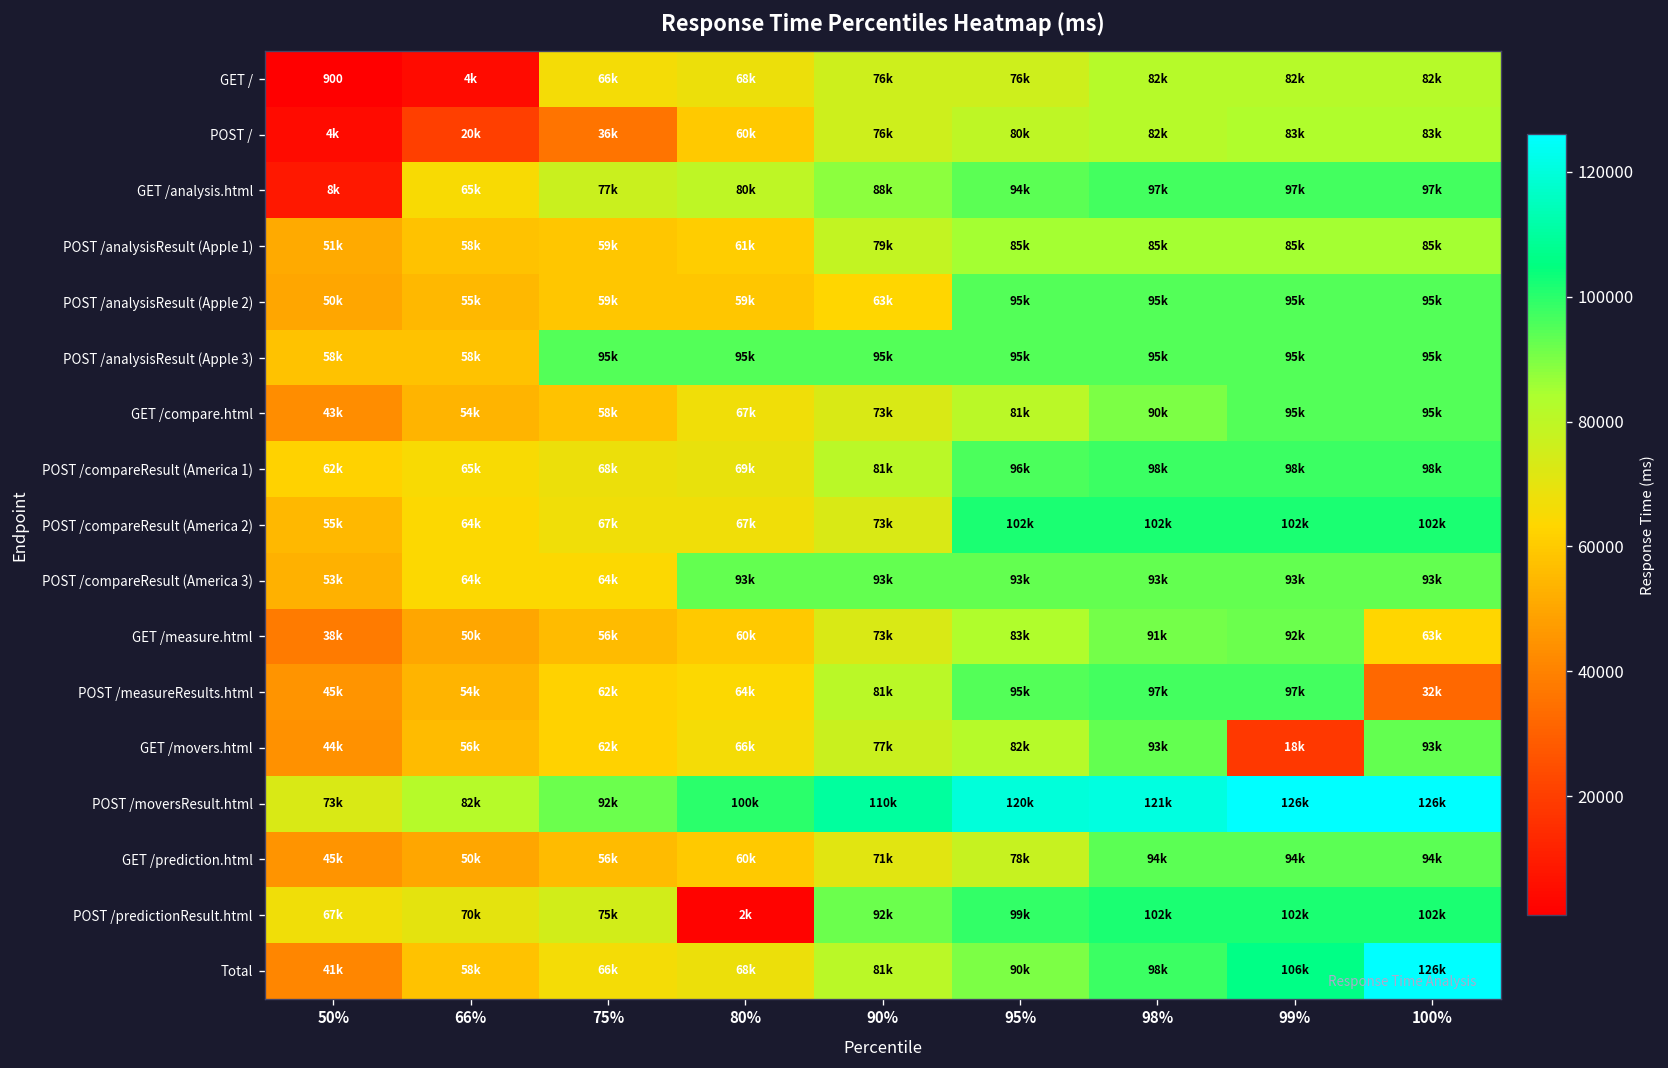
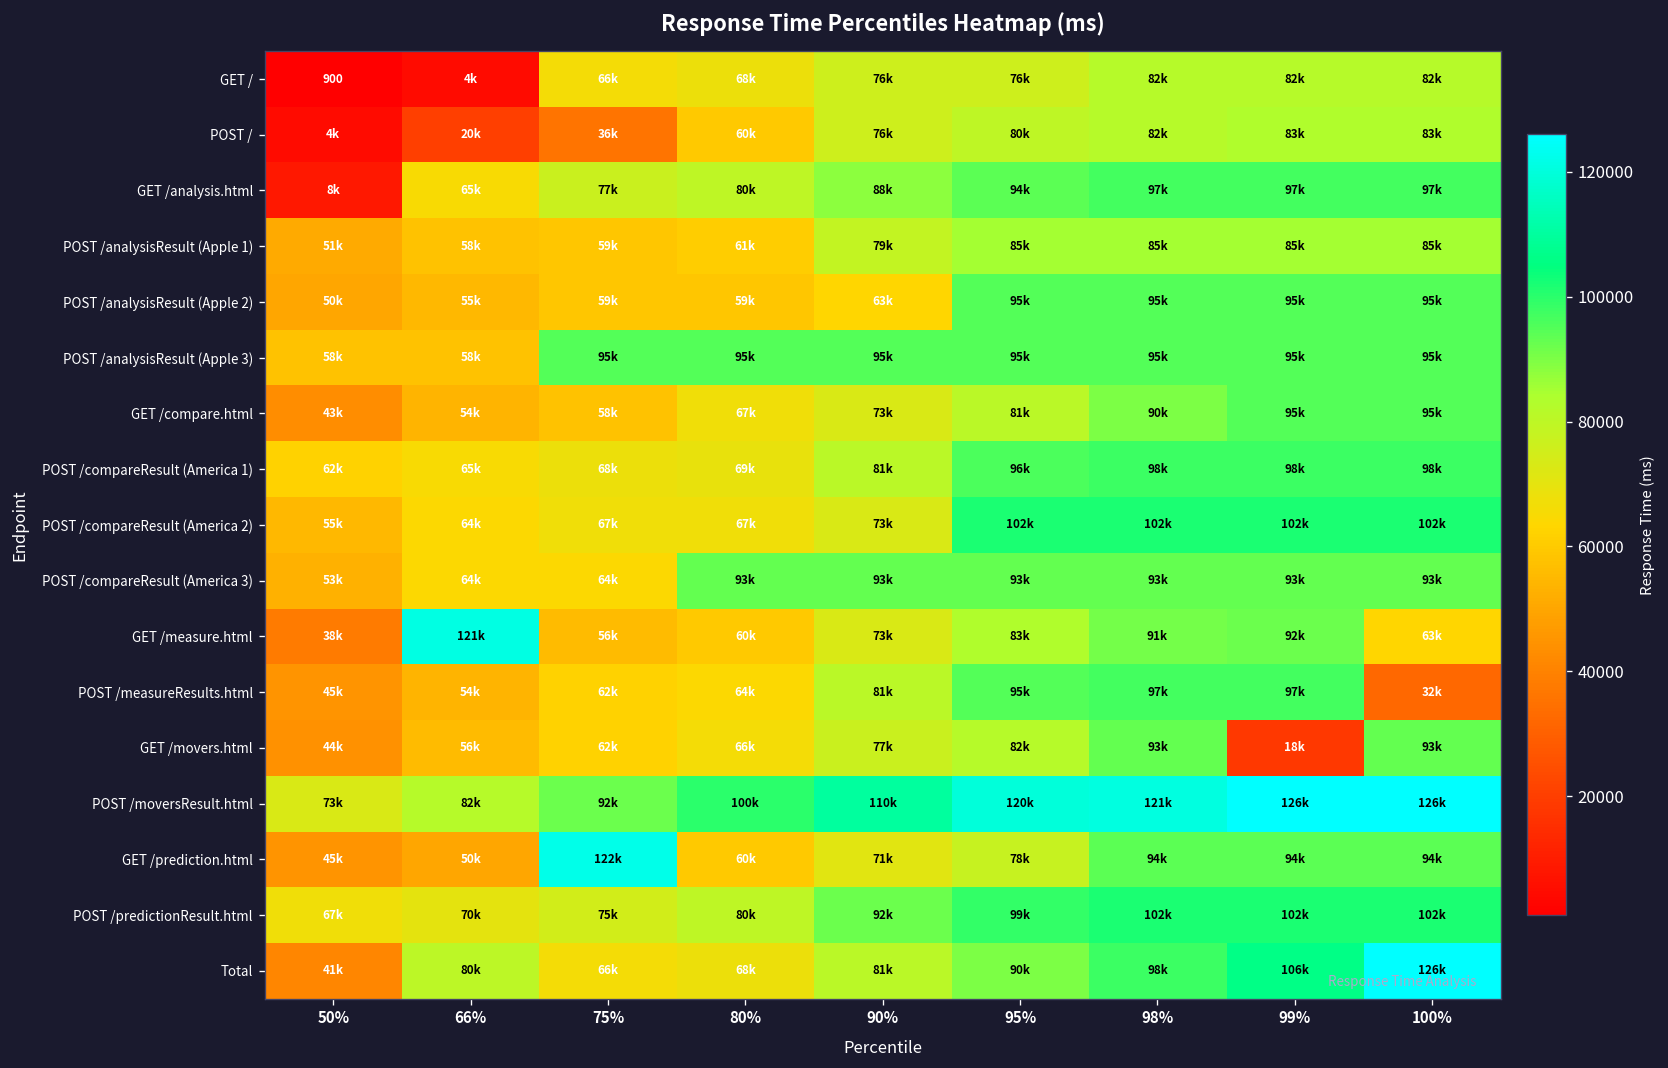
GET /measure.html, 66%: 50k -> 121k
GET /prediction.html, 75%: 56k -> 122k
POST /predictionResult.html, 80%: 2k -> 80k
Total, 66%: 58k -> 80k
